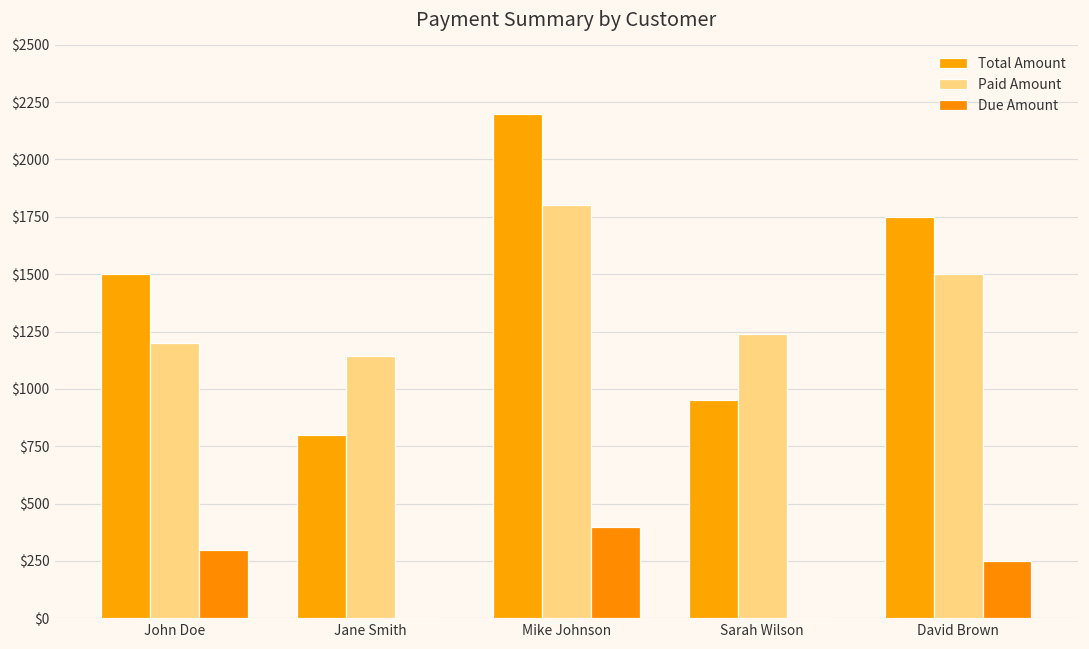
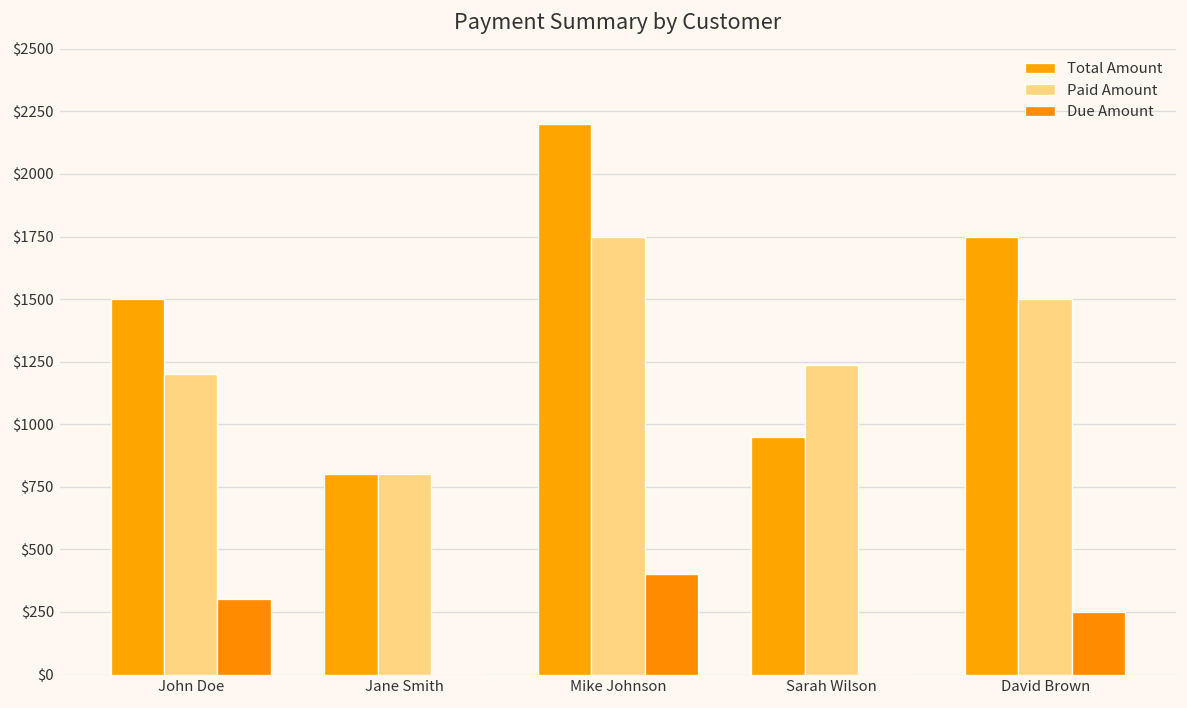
Paid Amount, Jane Smith: $1140 -> $800
Paid Amount, Mike Johnson: $1800 -> $1750
